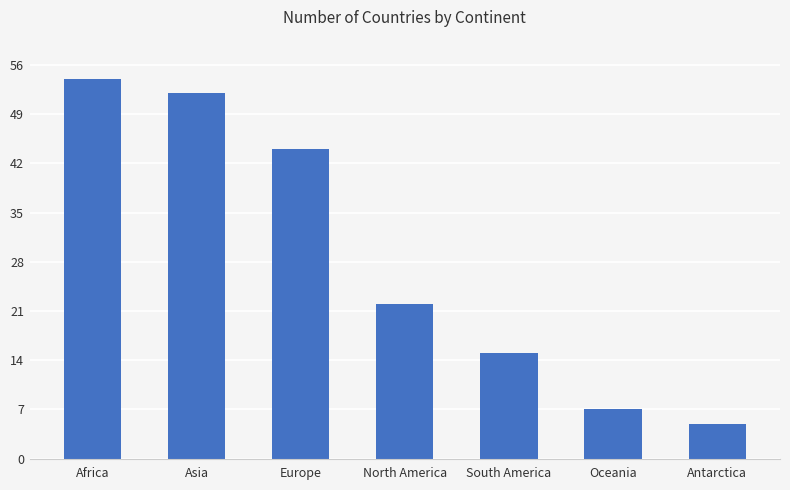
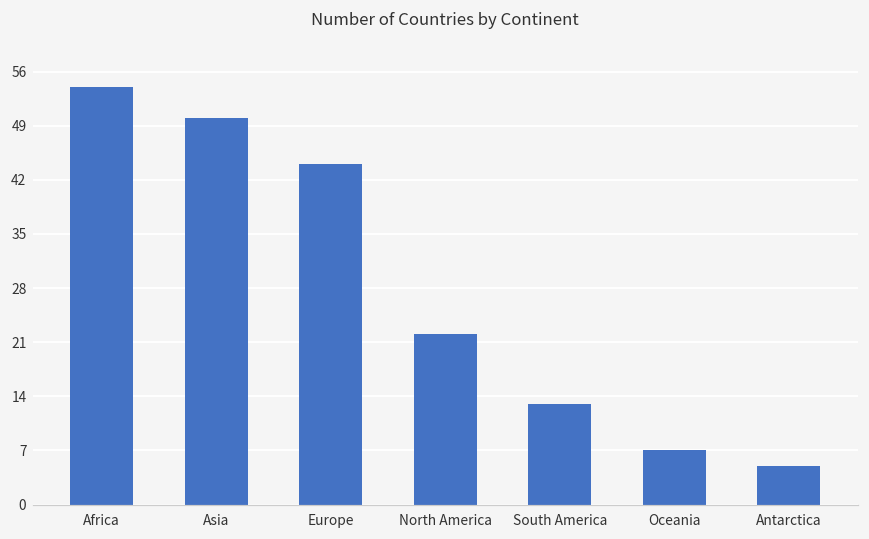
Asia: 52 -> 50
South America: 15 -> 13
